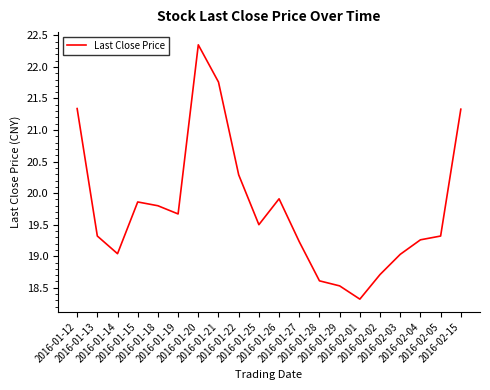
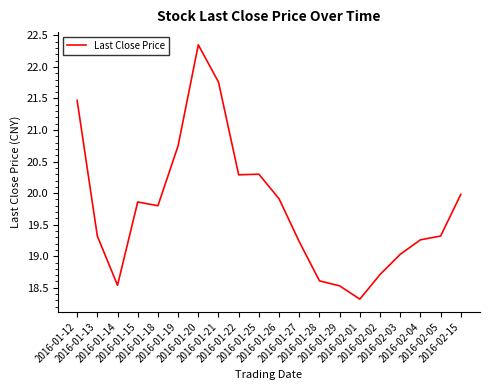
2016-01-12: 21.3 -> 21.5
2016-01-14: 19.0 -> 18.5
2016-01-19: 19.7 -> 20.8
2016-01-25: 19.5 -> 20.3
2016-02-15: 21.3 -> 20.0
